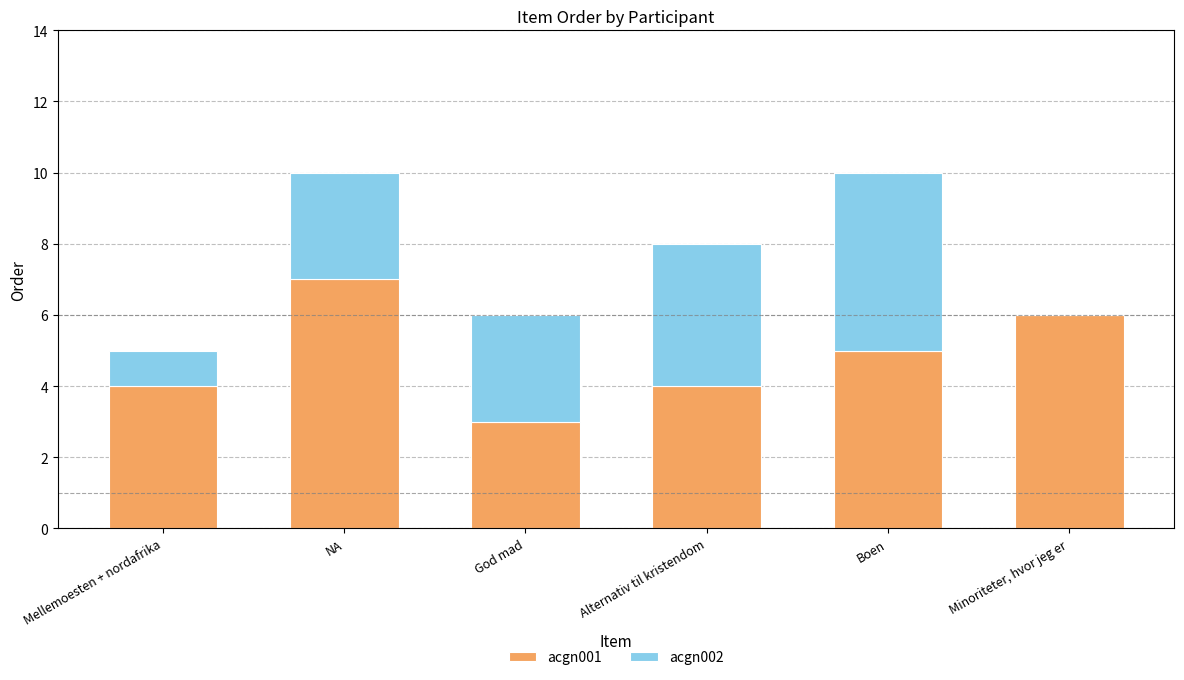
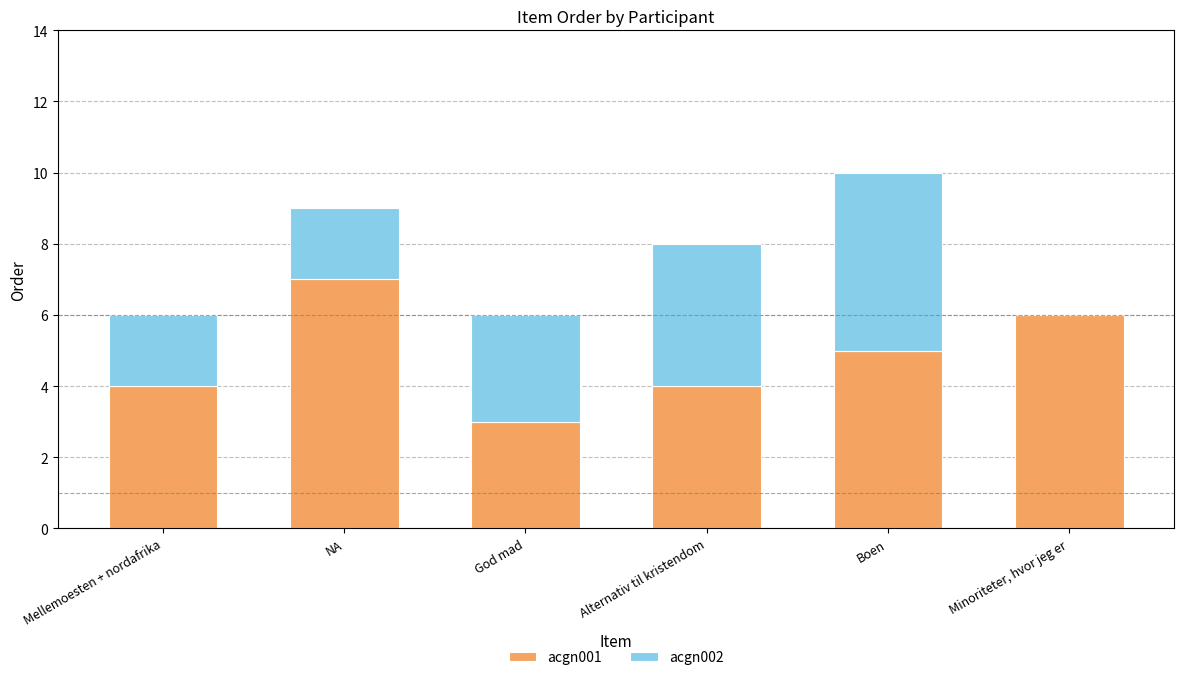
acgn002, Mellemoesten + nordafrika: 1 -> 2
acgn002, NA: 3 -> 2
